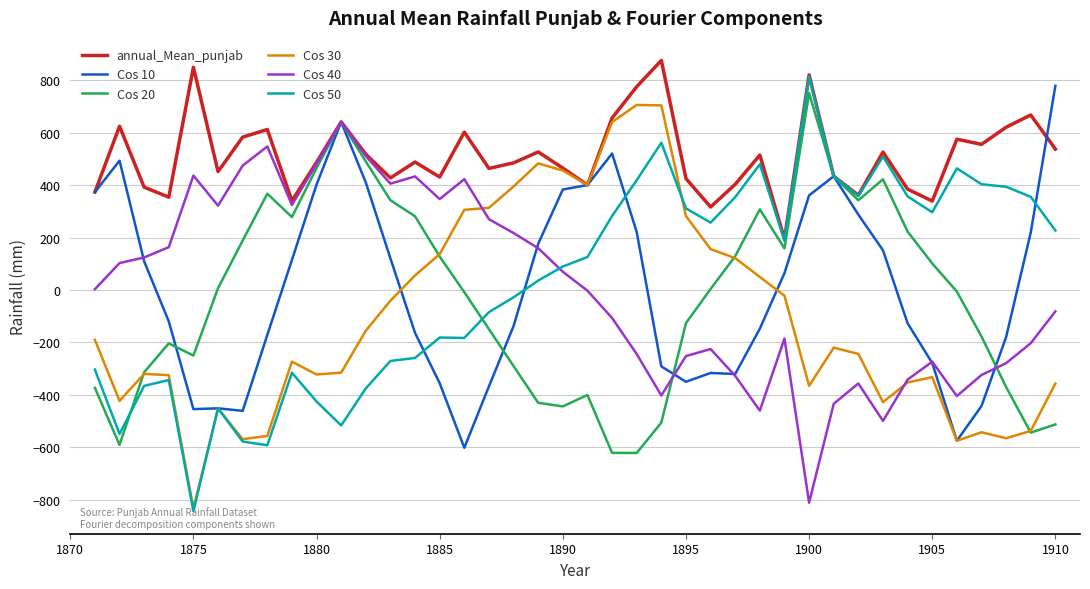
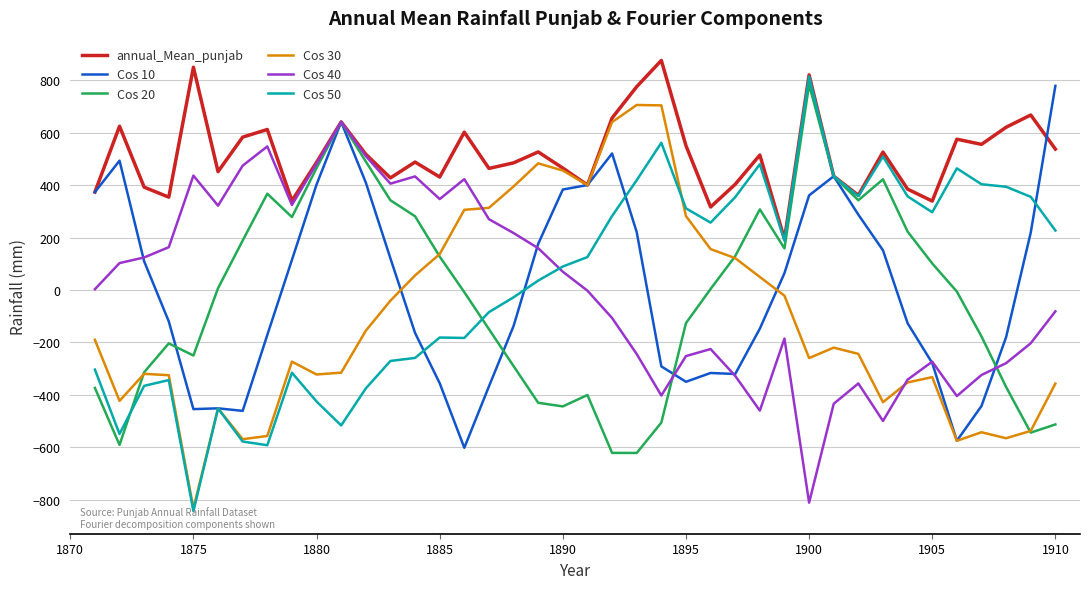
annual_Mean_punjab, 1895: 420 -> 550
Cos 20, 1900: 750 -> 780
Cos 30, 1900: -370 -> -260
